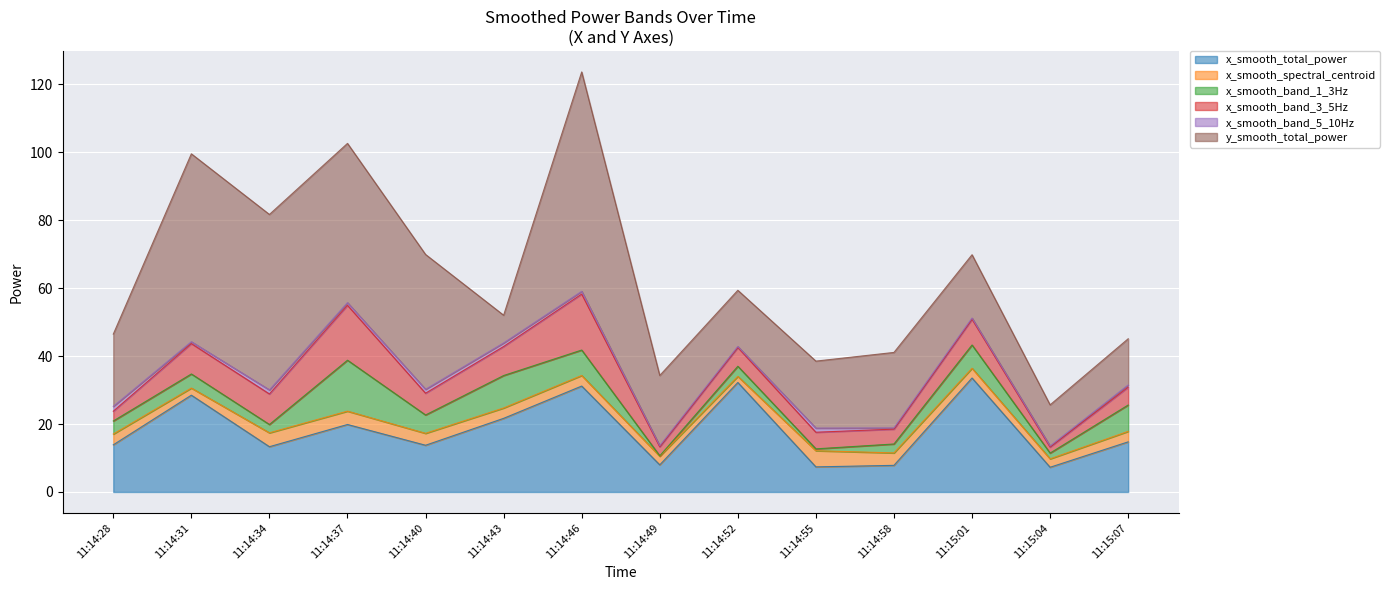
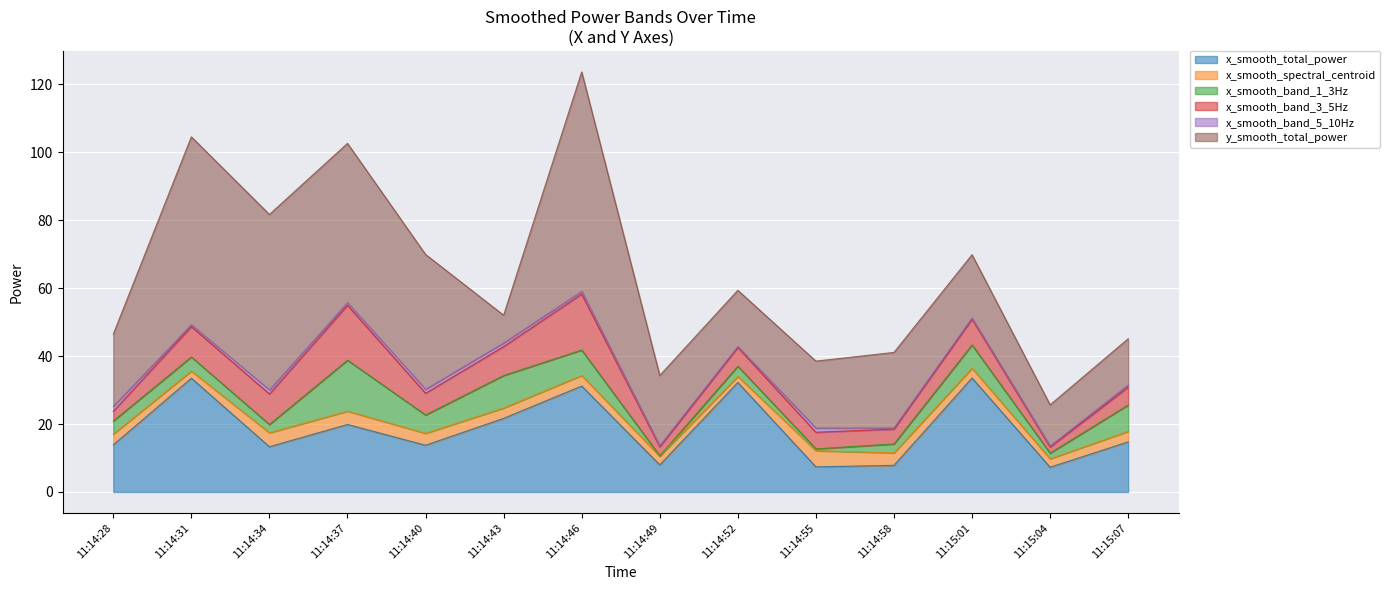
x_smooth_total_power, 11:14:31: 29 -> 34
